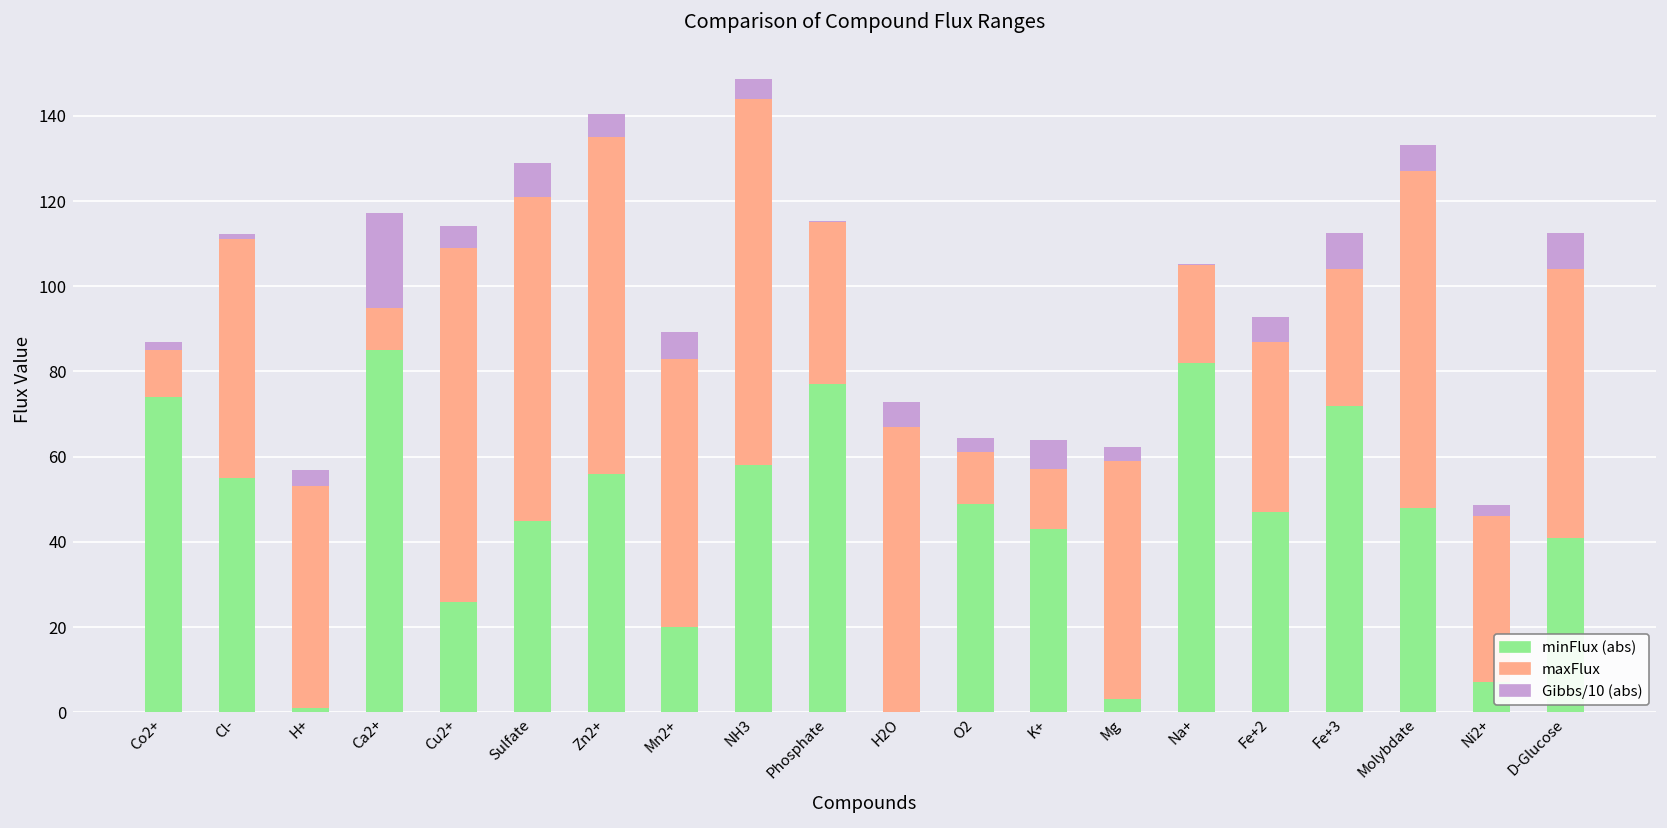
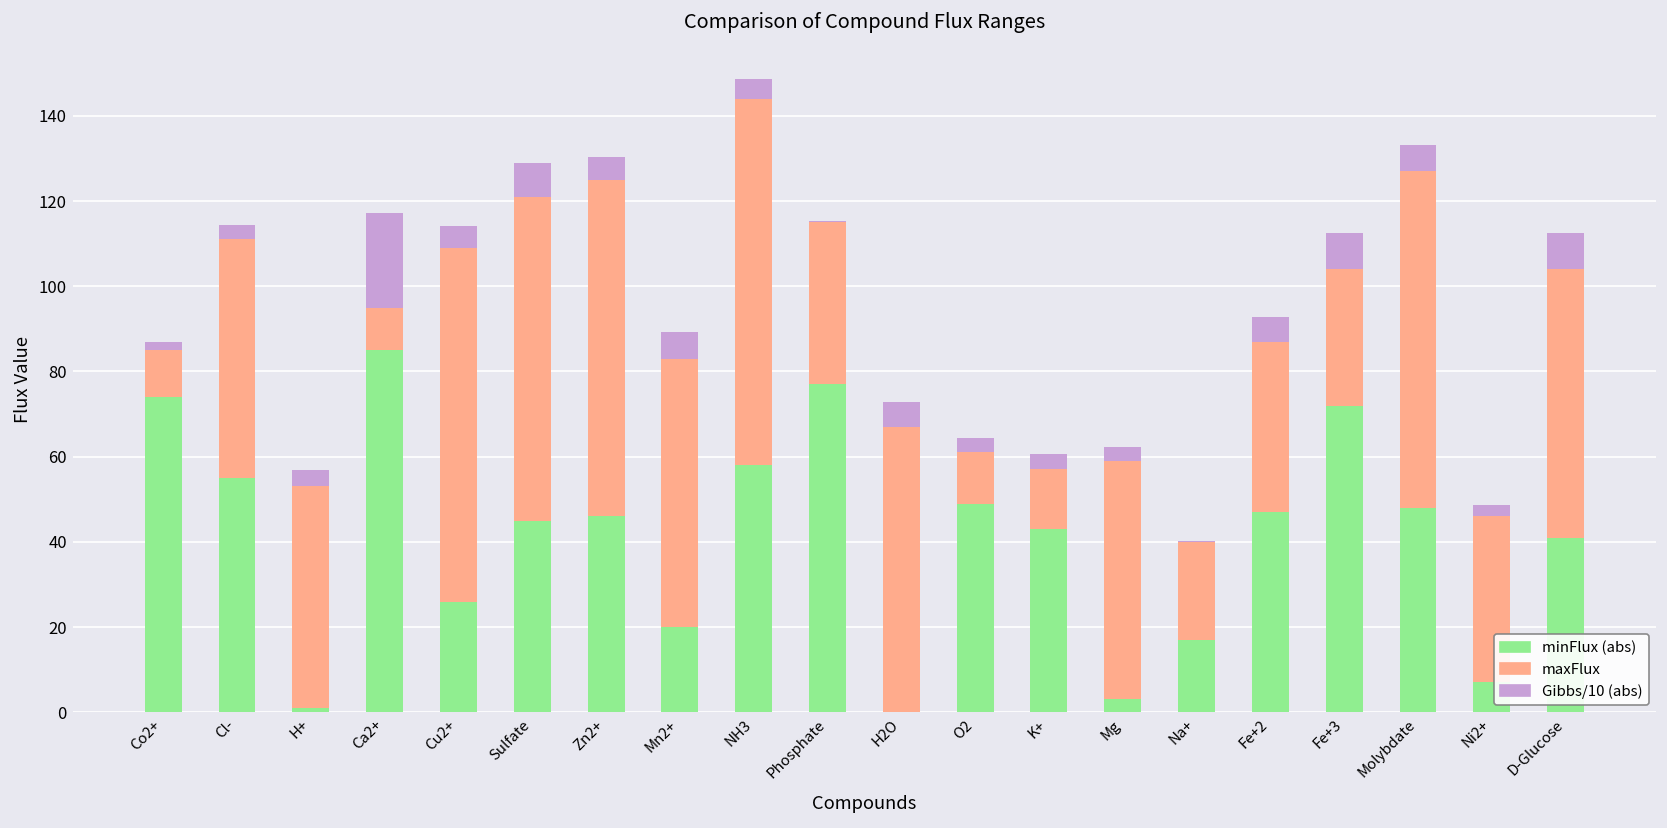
Gibbs/10 (abs), Cl-: 1 -> 3
minFlux (abs), Zn2+: 56 -> 46
Gibbs/10 (abs), K+: 7 -> 4
minFlux (abs), Na+: 82 -> 17
